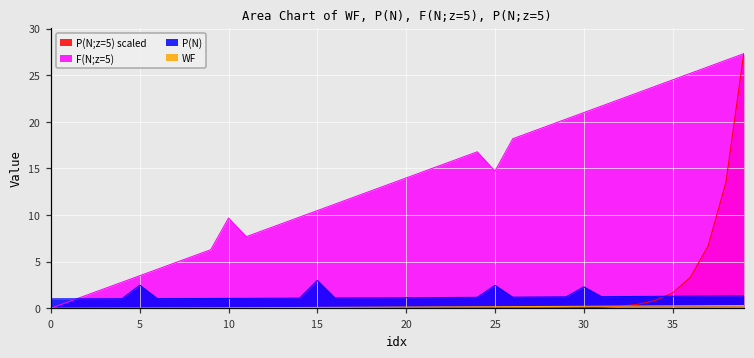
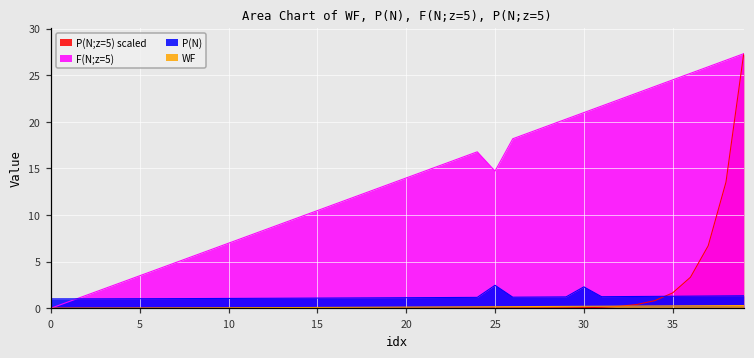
P(N), 5: 2 -> 1
F(N;z=5), 10: 10 -> 7
P(N), 15: 3 -> 1
